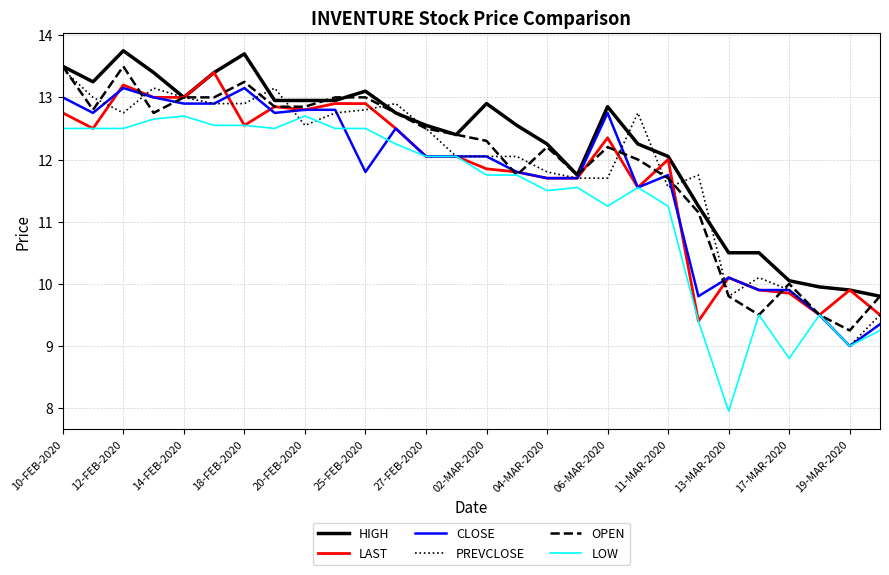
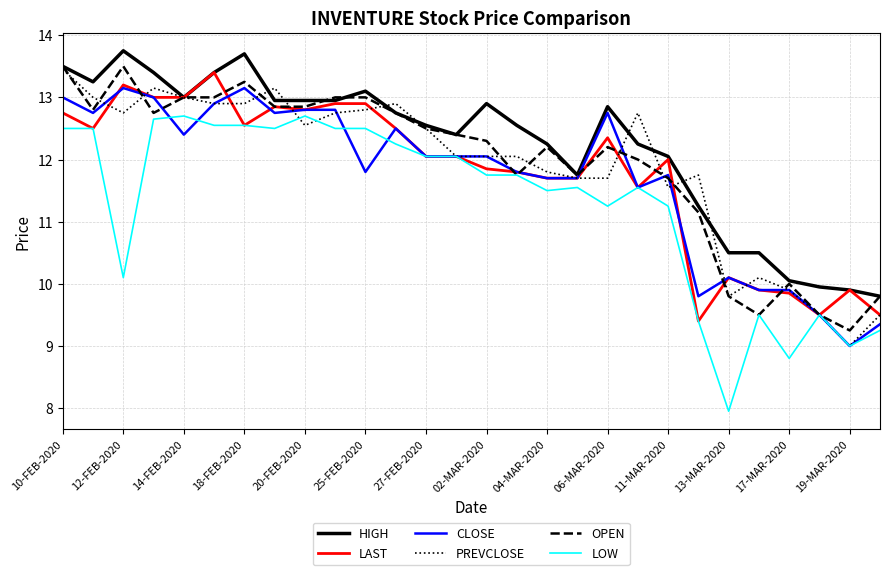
LOW, 12-FEB-2020: 12.5 -> 10.1
CLOSE, 14-FEB-2020: 12.9 -> 12.4
